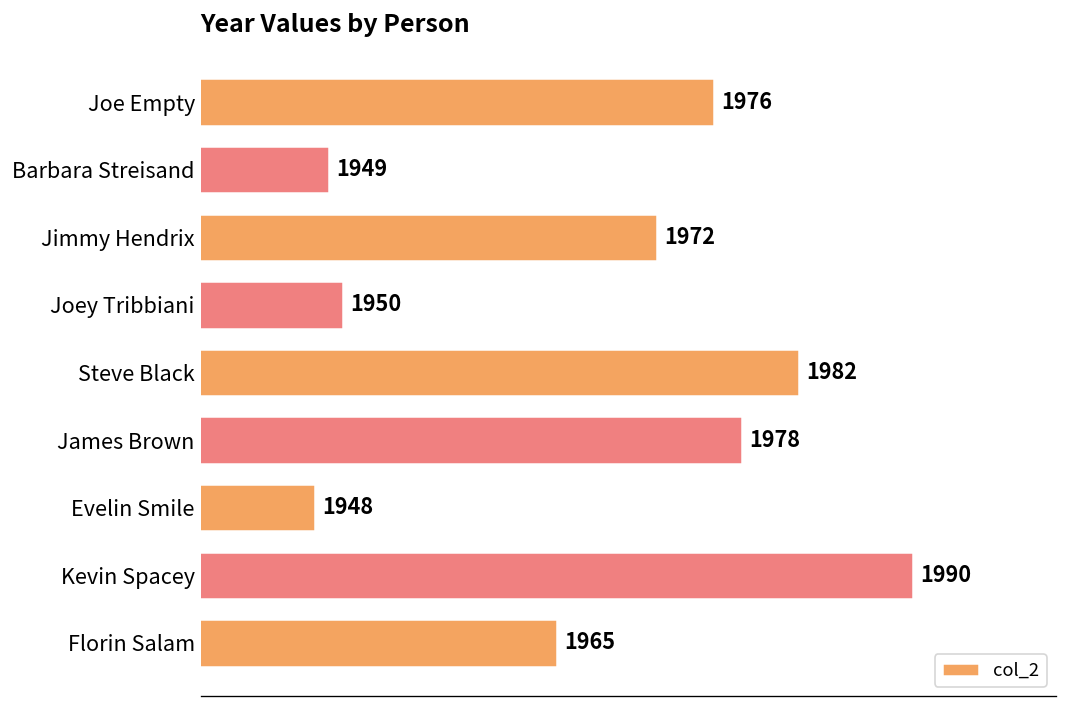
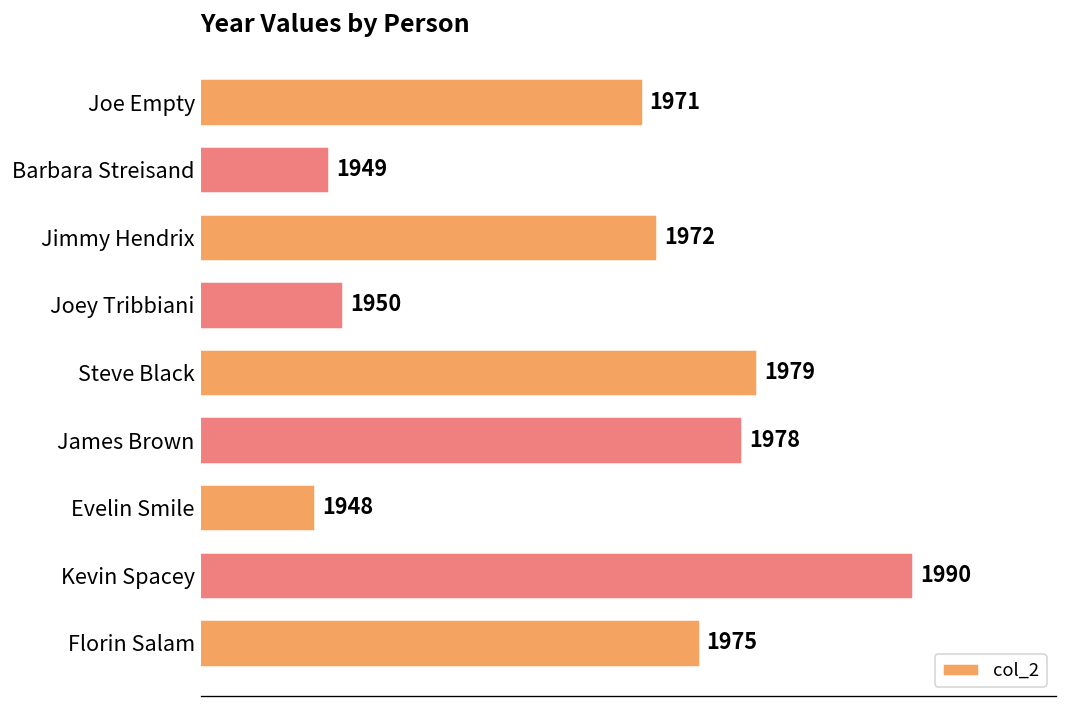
Joe Empty: 1976 -> 1971
Steve Black: 1982 -> 1979
Florin Salam: 1965 -> 1975
